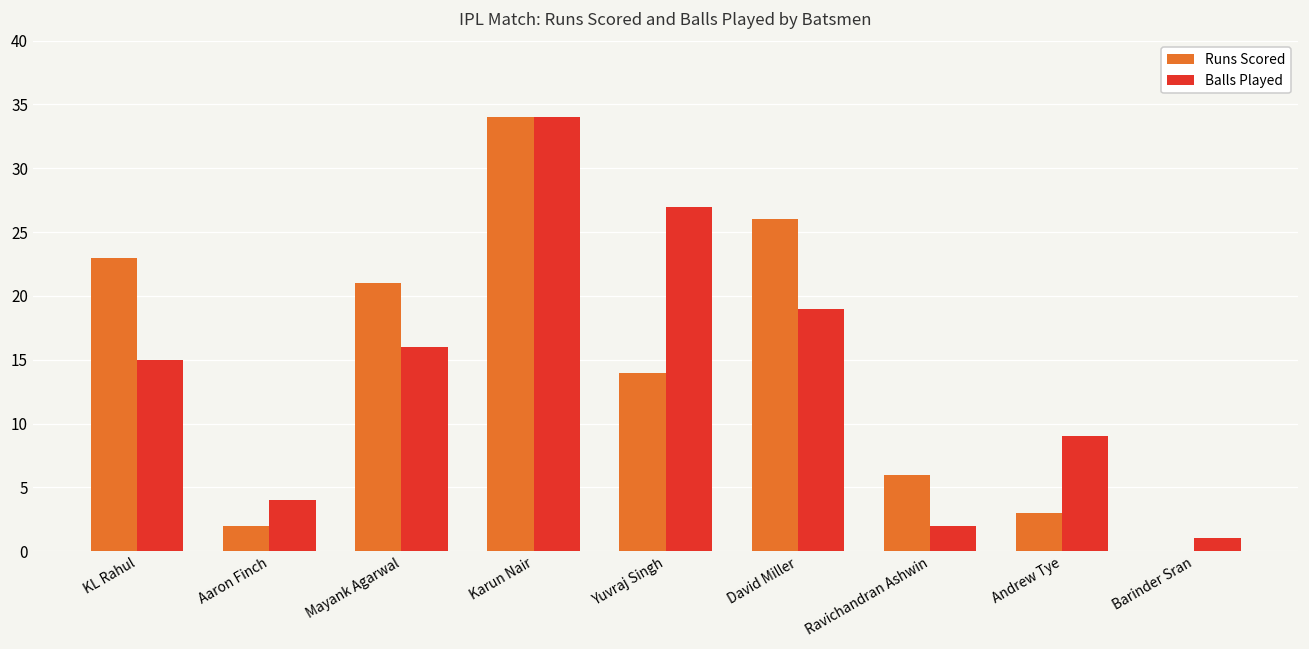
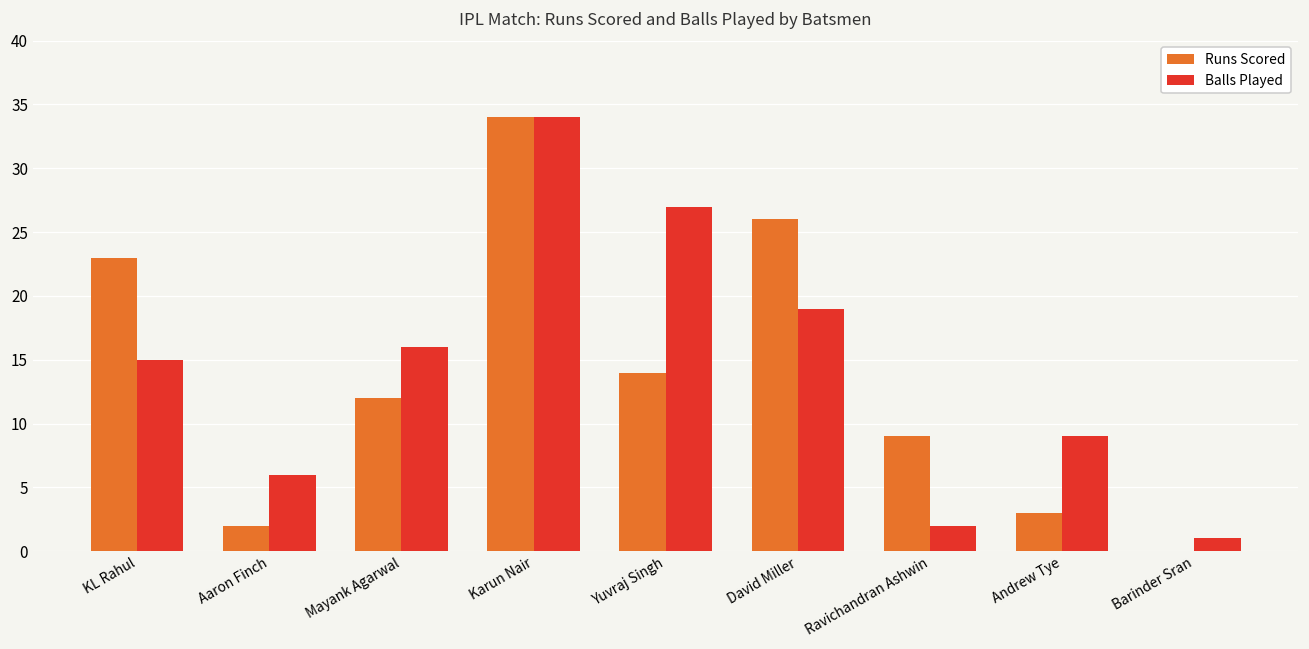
Balls Played, Aaron Finch: 4 -> 6
Runs Scored, Mayank Agarwal: 21 -> 12
Runs Scored, Ravichandran Ashwin: 6 -> 9
